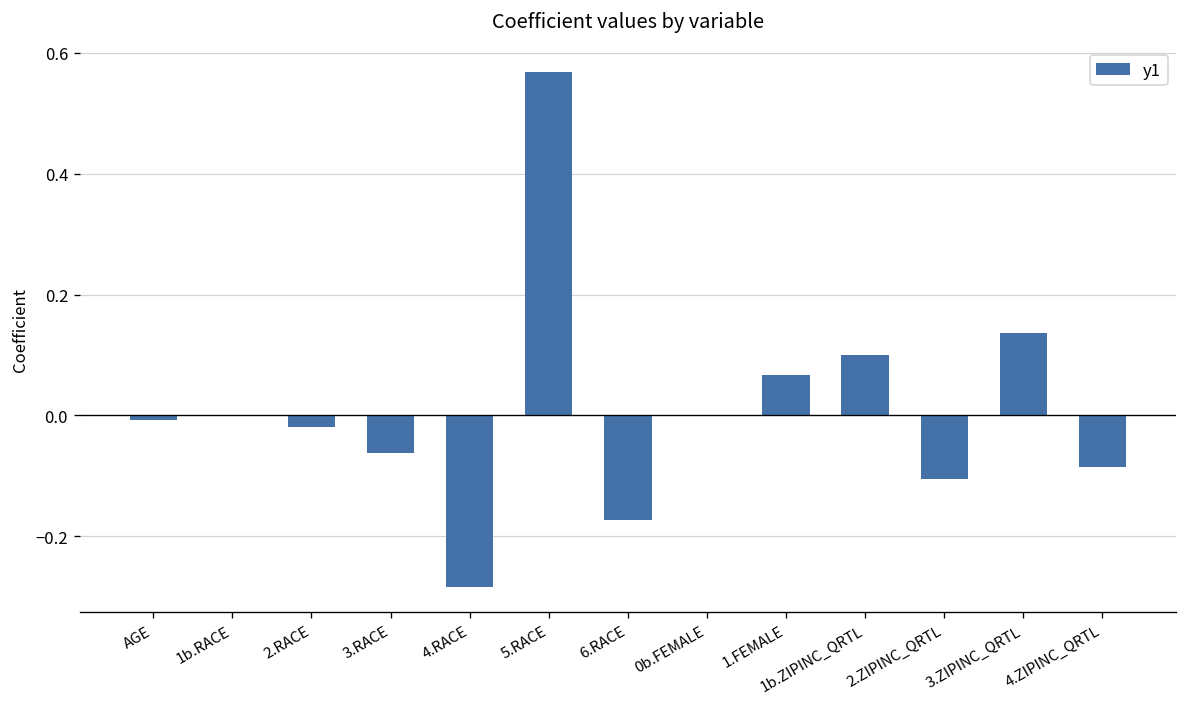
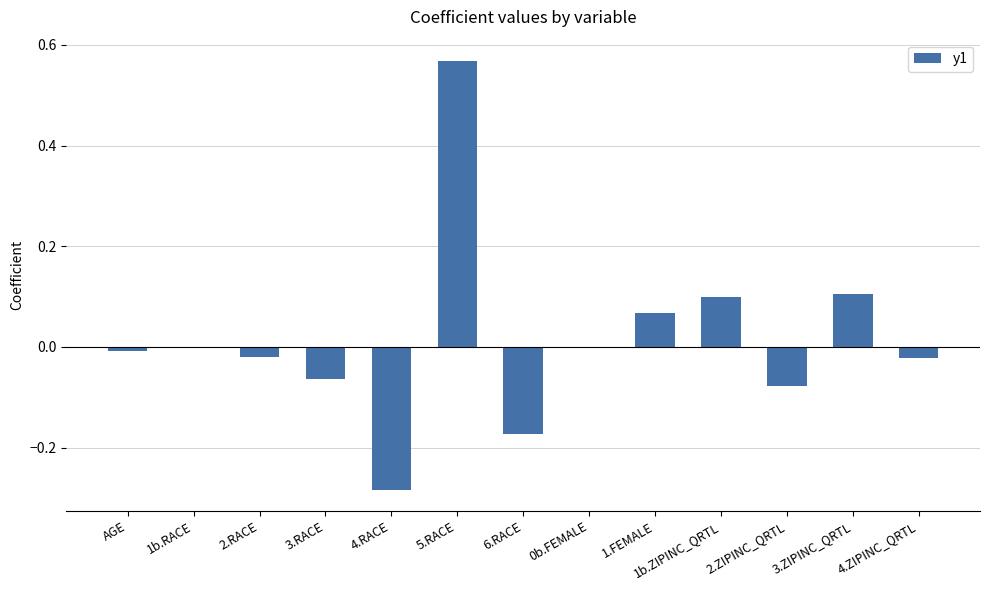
2.ZIPINC_QRTL: -0.11 -> -0.08
3.ZIPINC_QRTL: 0.14 -> 0.11
4.ZIPINC_QRTL: -0.09 -> -0.02
